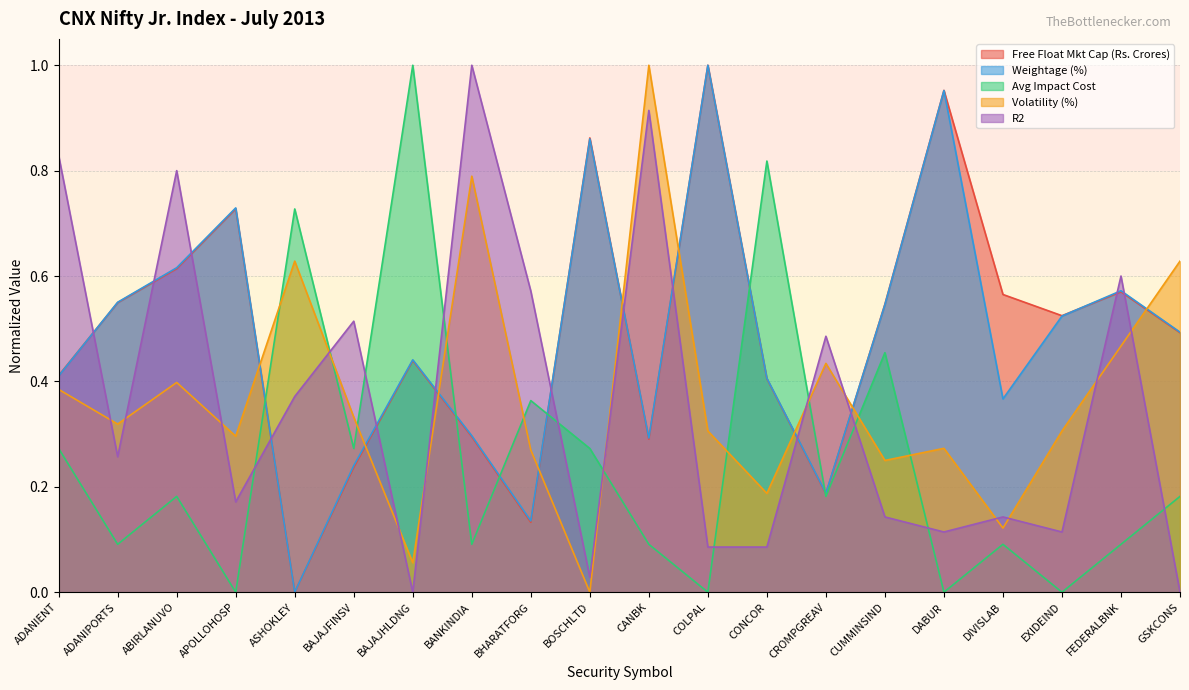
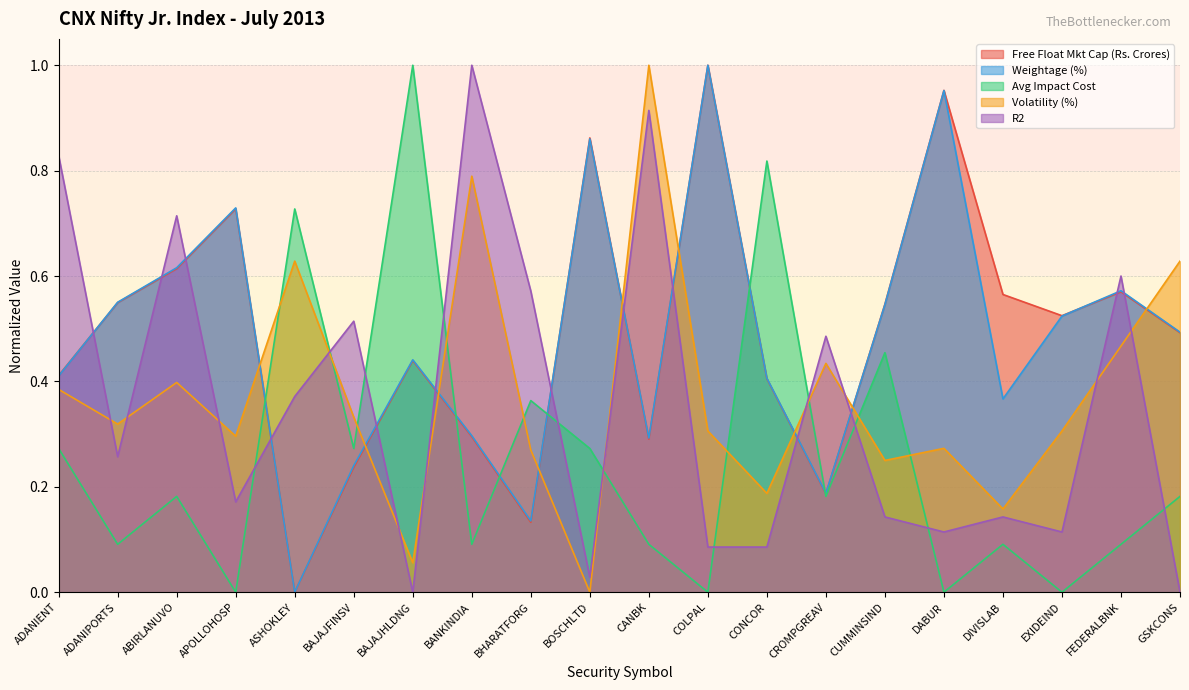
R2, ABIRLANUVO: 0.80 -> 0.71
Volatility (%), DIVISLAB: 0.12 -> 0.16
